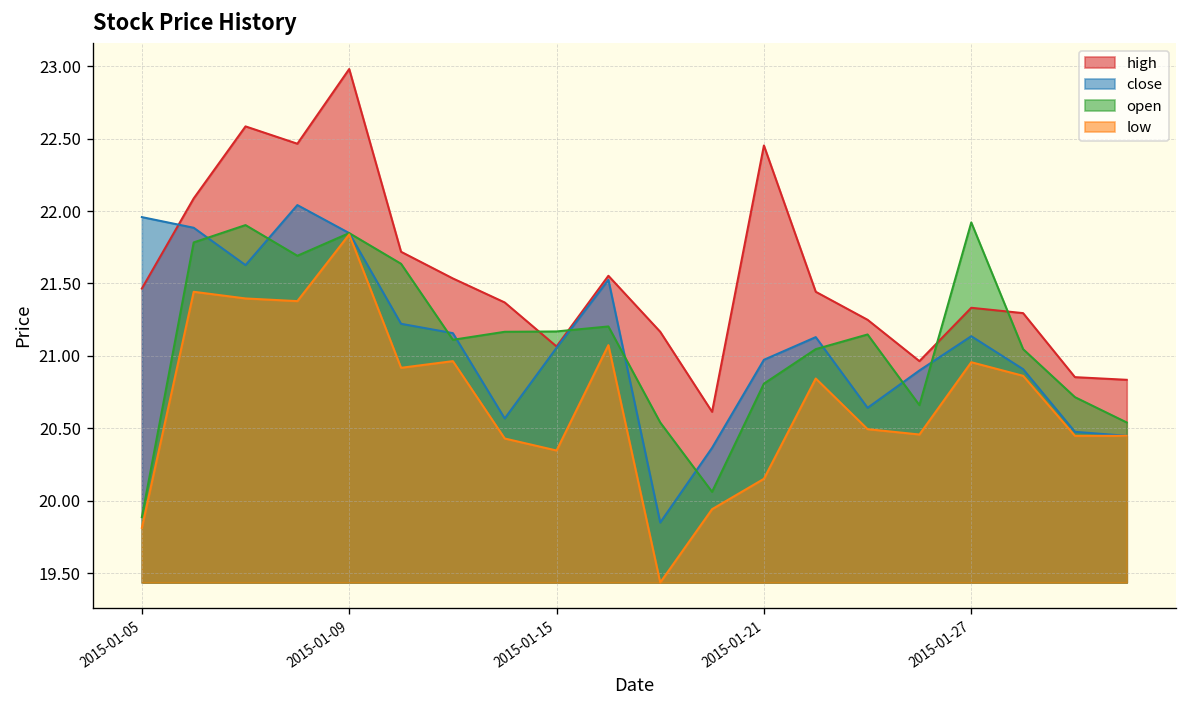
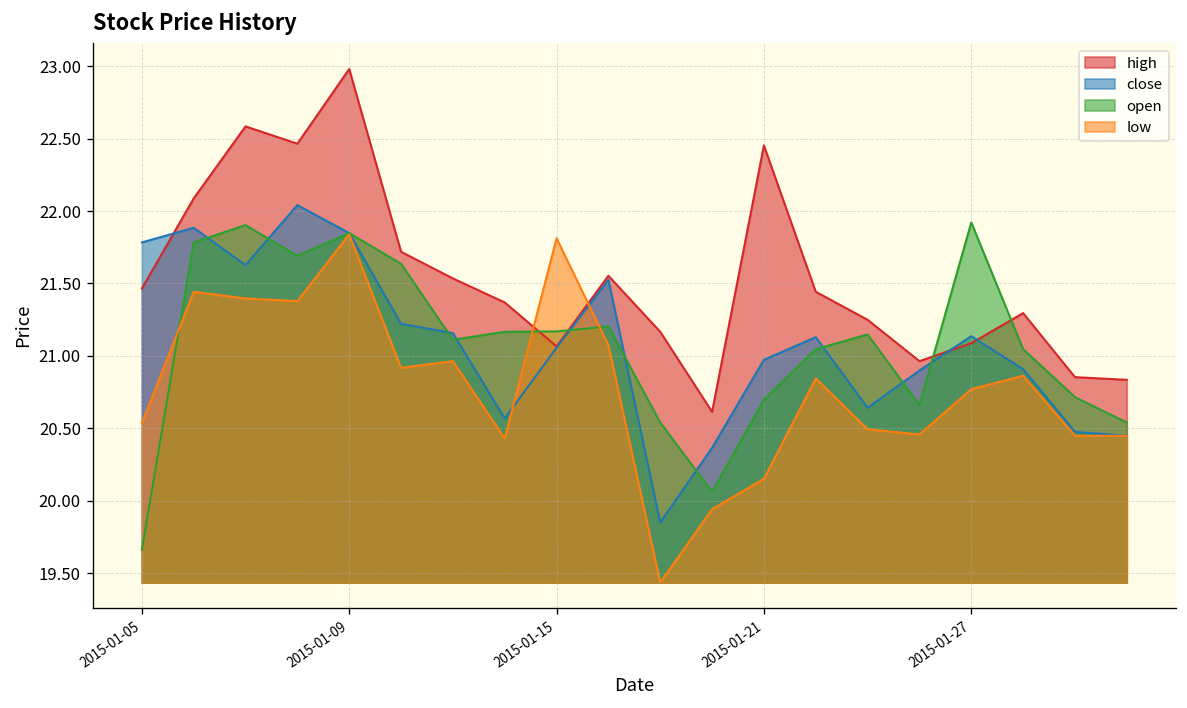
close, 2015-01-05: 21.96 -> 21.78
open, 2015-01-05: 19.89 -> 19.66
low, 2015-01-05: 19.81 -> 20.53
low, 2015-01-15: 20.35 -> 21.81
open, 2015-01-21: 20.81 -> 20.70
high, 2015-01-27: 21.33 -> 21.09
low, 2015-01-27: 20.96 -> 20.77
